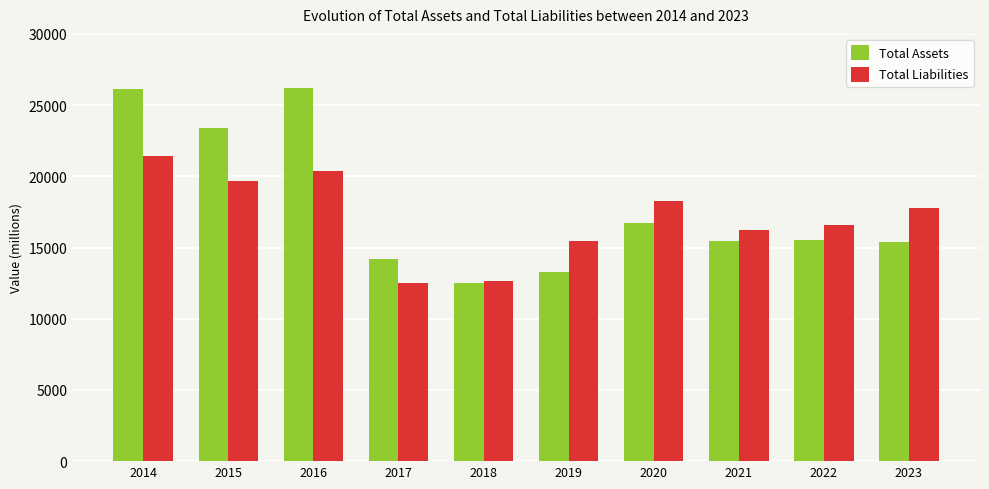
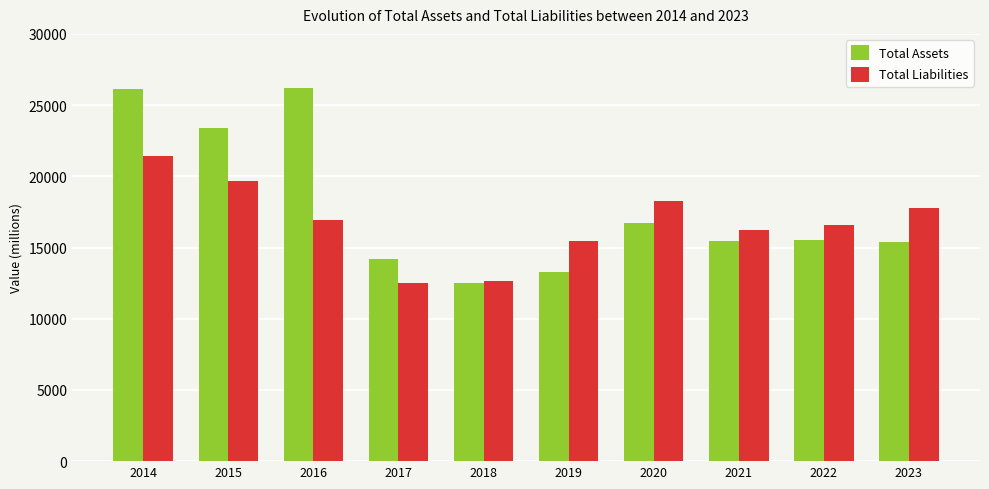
Total Liabilities, 2016: 20400 -> 17000
